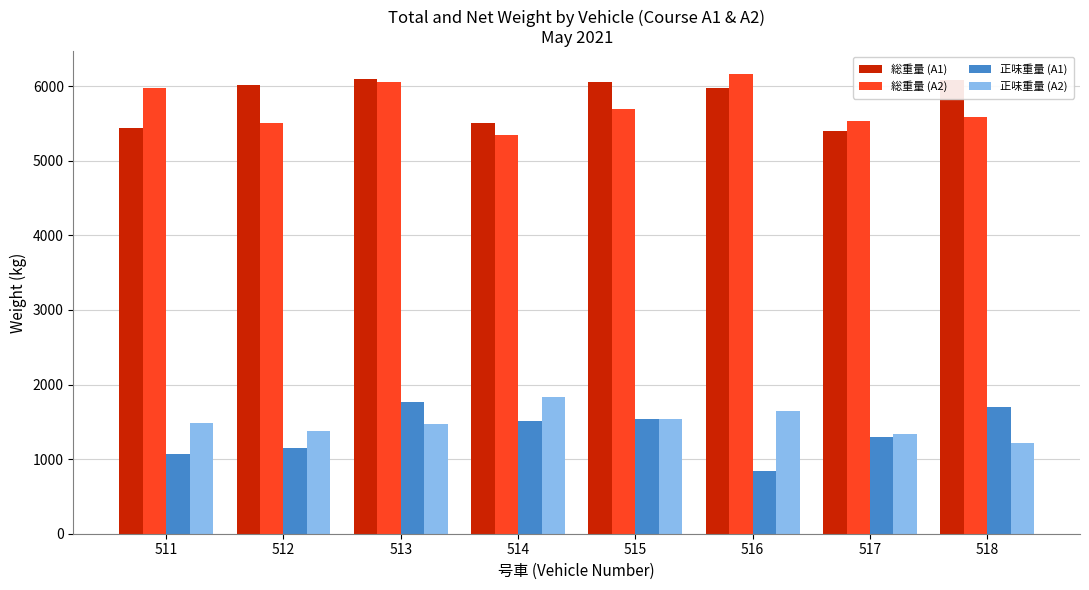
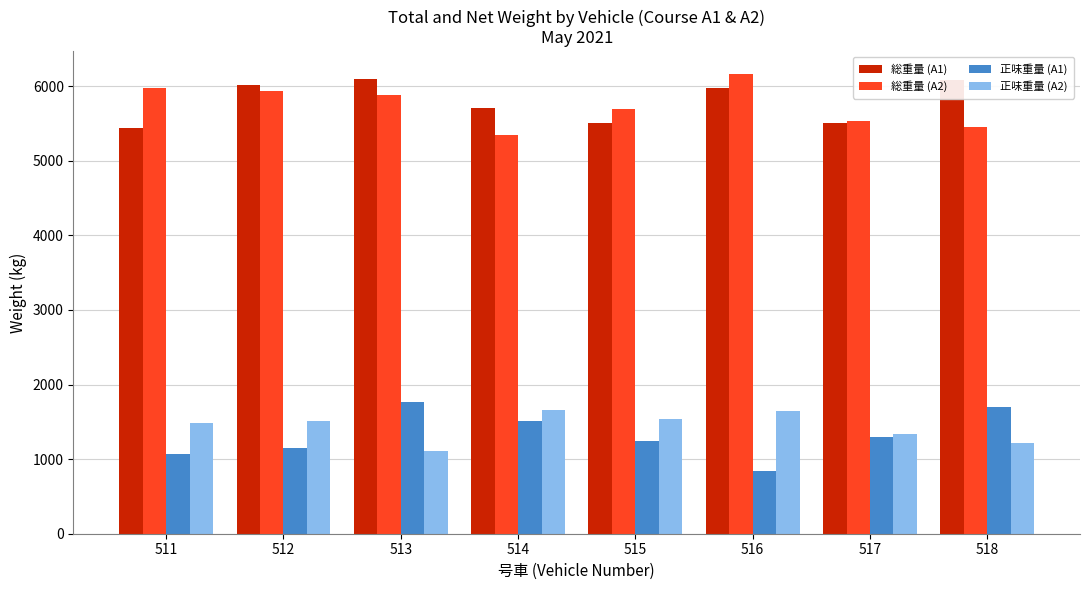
総重量 (A2), 512: 5500 -> 5900
正味重量 (A2), 512: 1400 -> 1500
総重量 (A2), 513: 6100 -> 5900
正味重量 (A2), 513: 1500 -> 1100
総重量 (A1), 514: 5500 -> 5700
正味重量 (A2), 514: 1800 -> 1700
総重量 (A1), 515: 6100 -> 5500
正味重量 (A1), 515: 1500 -> 1200
総重量 (A1), 517: 5400 -> 5500
総重量 (A2), 518: 5600 -> 5500
